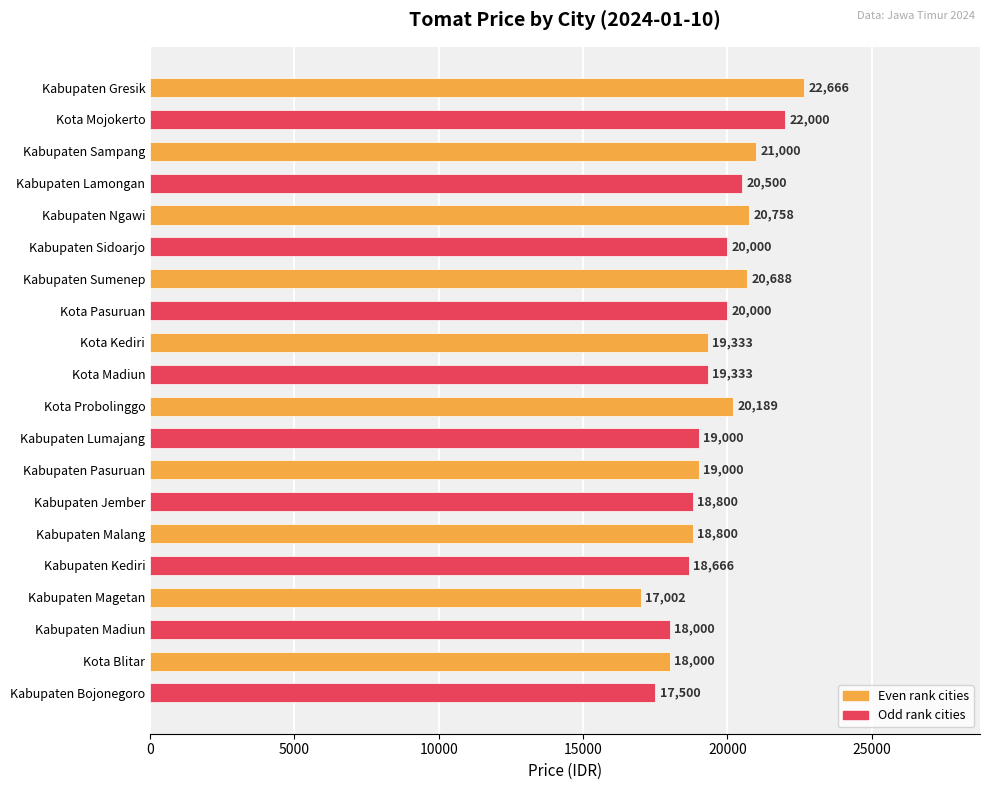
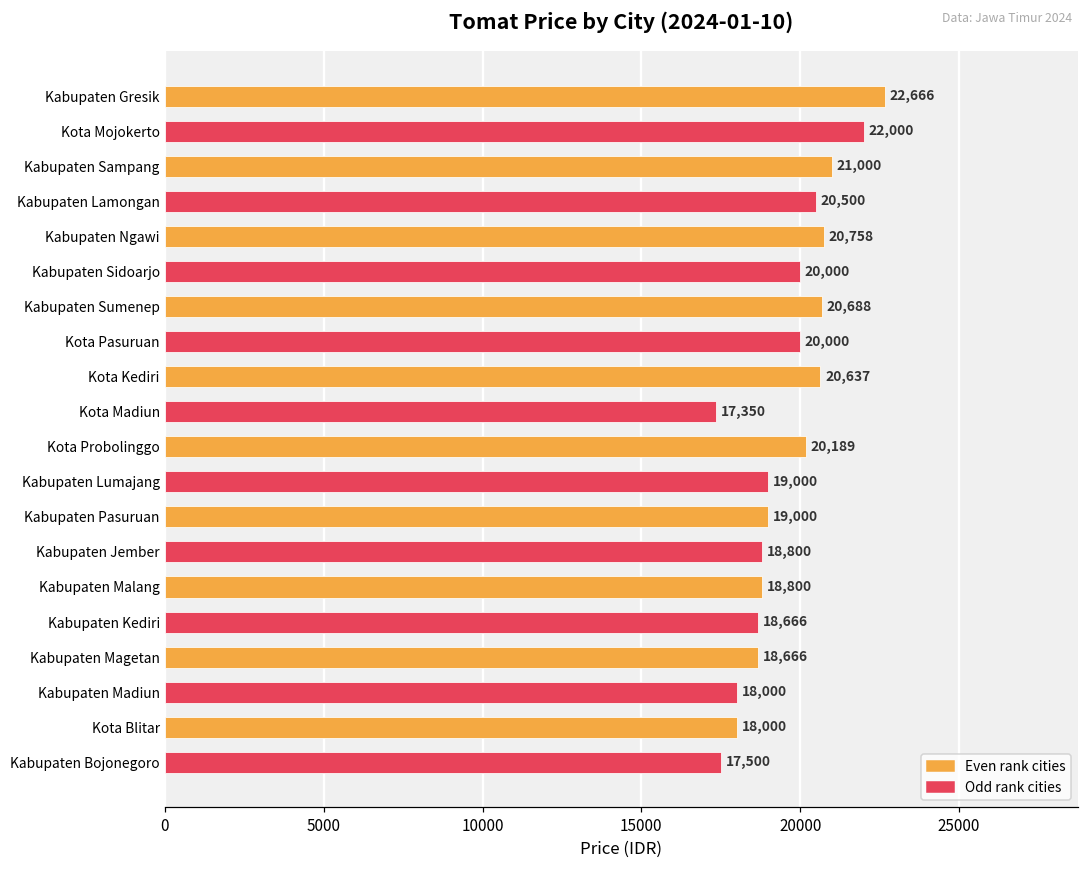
Kota Kediri: 19,333 -> 20,637
Kota Madiun: 19,333 -> 17,350
Kabupaten Magetan: 17,002 -> 18,666
